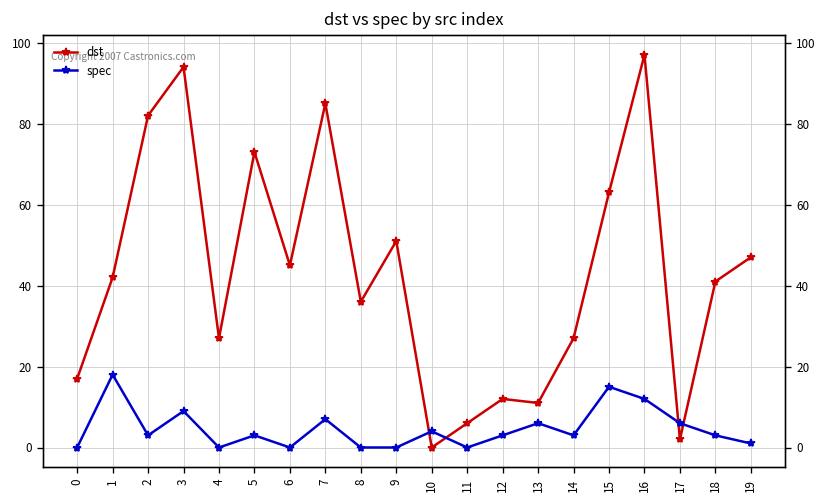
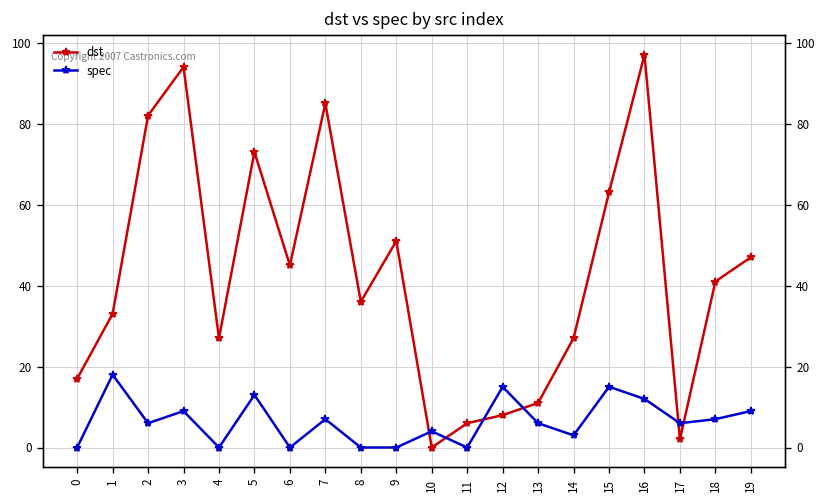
dst, 1: 42 -> 33
spec, 2: 3 -> 6
spec, 5: 3 -> 13
dst, 12: 12 -> 8
spec, 12: 3 -> 15
spec, 18: 3 -> 7
spec, 19: 1 -> 9
